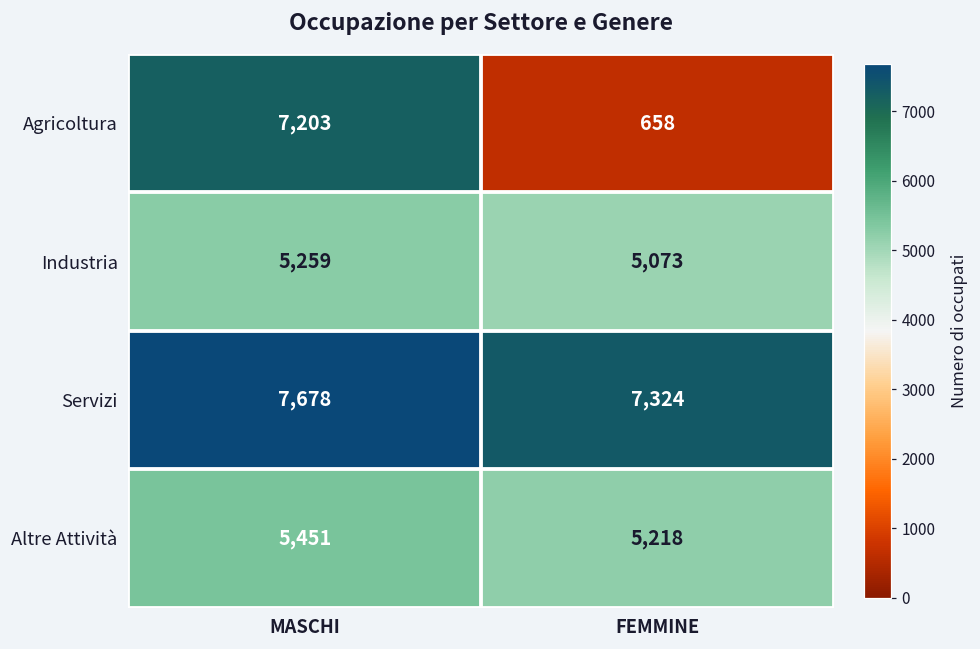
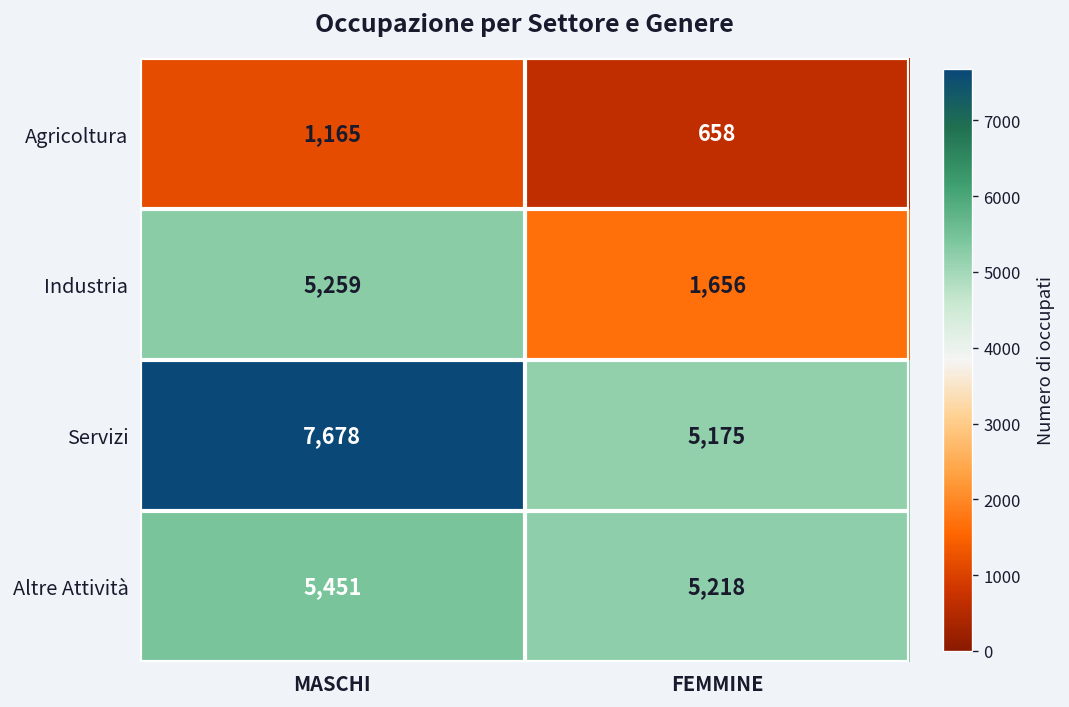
Agricoltura, MASCHI: 7,203 -> 1,165
Industria, FEMMINE: 5,073 -> 1,656
Servizi, FEMMINE: 7,324 -> 5,175
